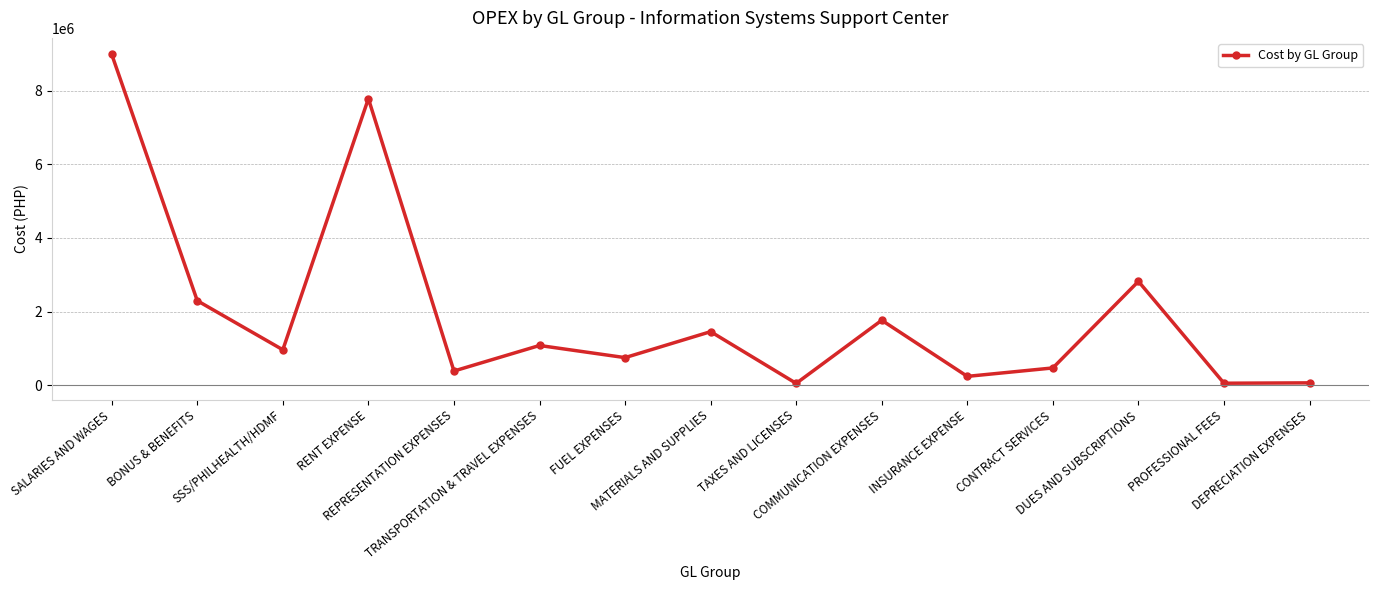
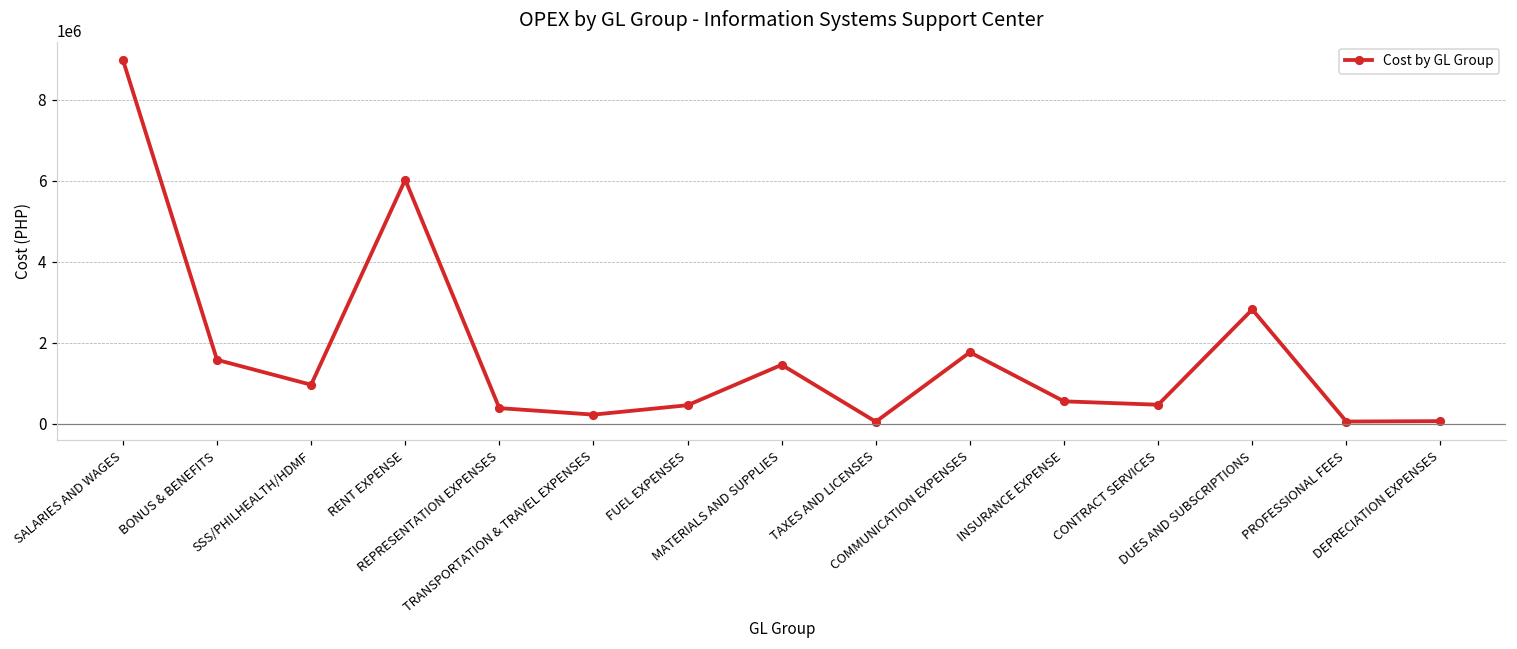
BONUS & BENEFITS: 2300000 -> 1600000
RENT EXPENSE: 7800000 -> 6000000
TRANSPORTATION & TRAVEL EXPENSES: 1100000 -> 200000
FUEL EXPENSES: 700000 -> 500000
INSURANCE EXPENSE: 200000 -> 500000
